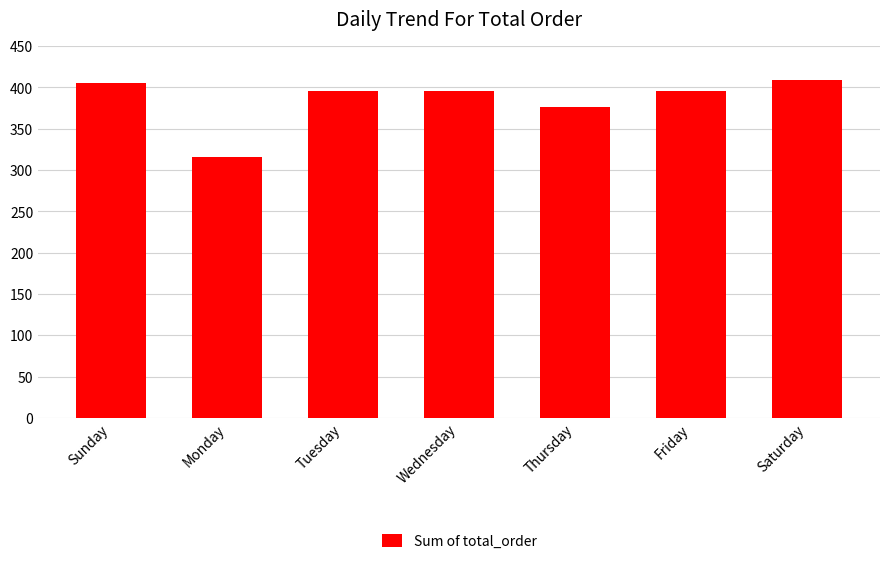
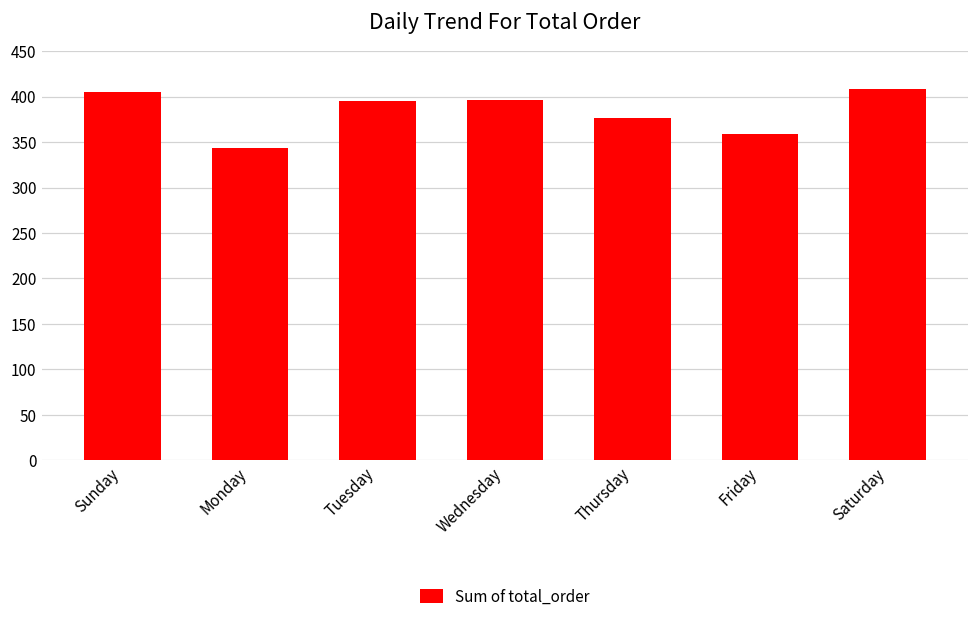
Monday: 320 -> 340
Friday: 400 -> 360
